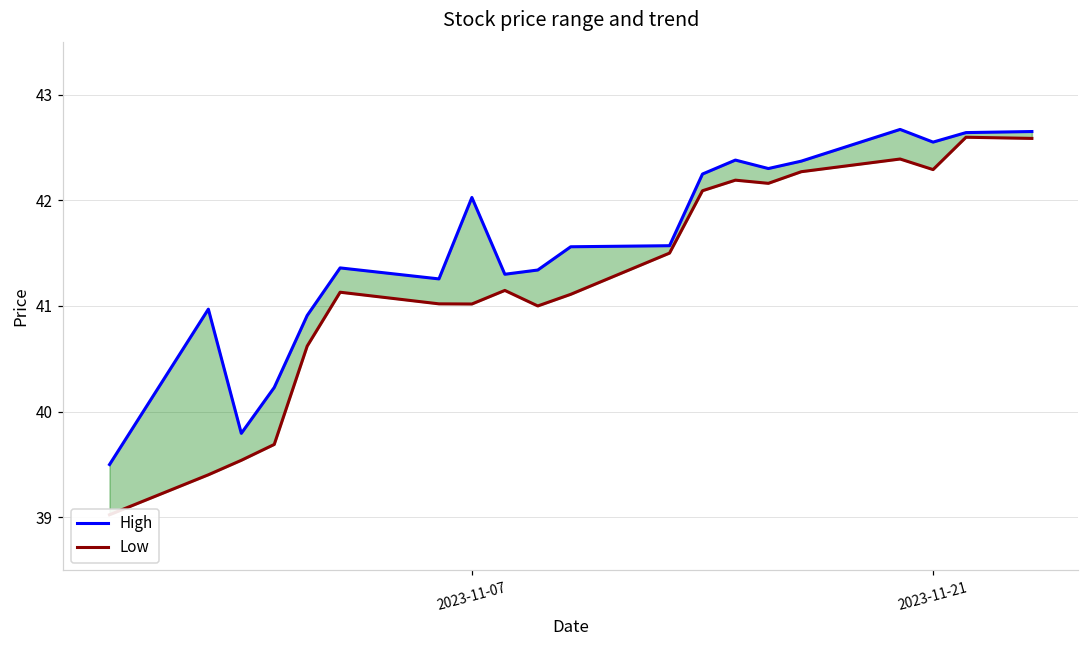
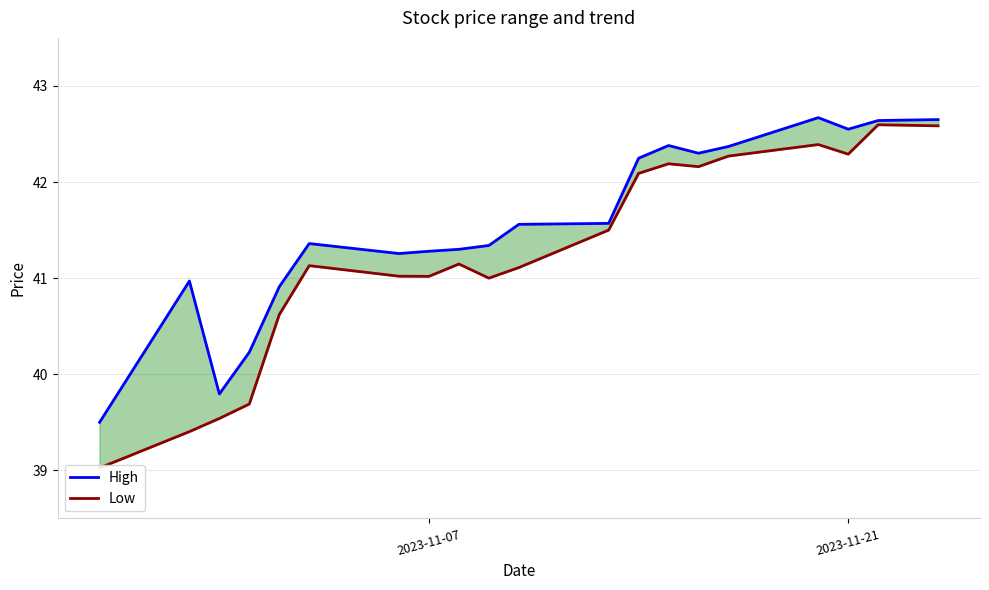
High, 2023-11-07: 42.0 -> 41.3
